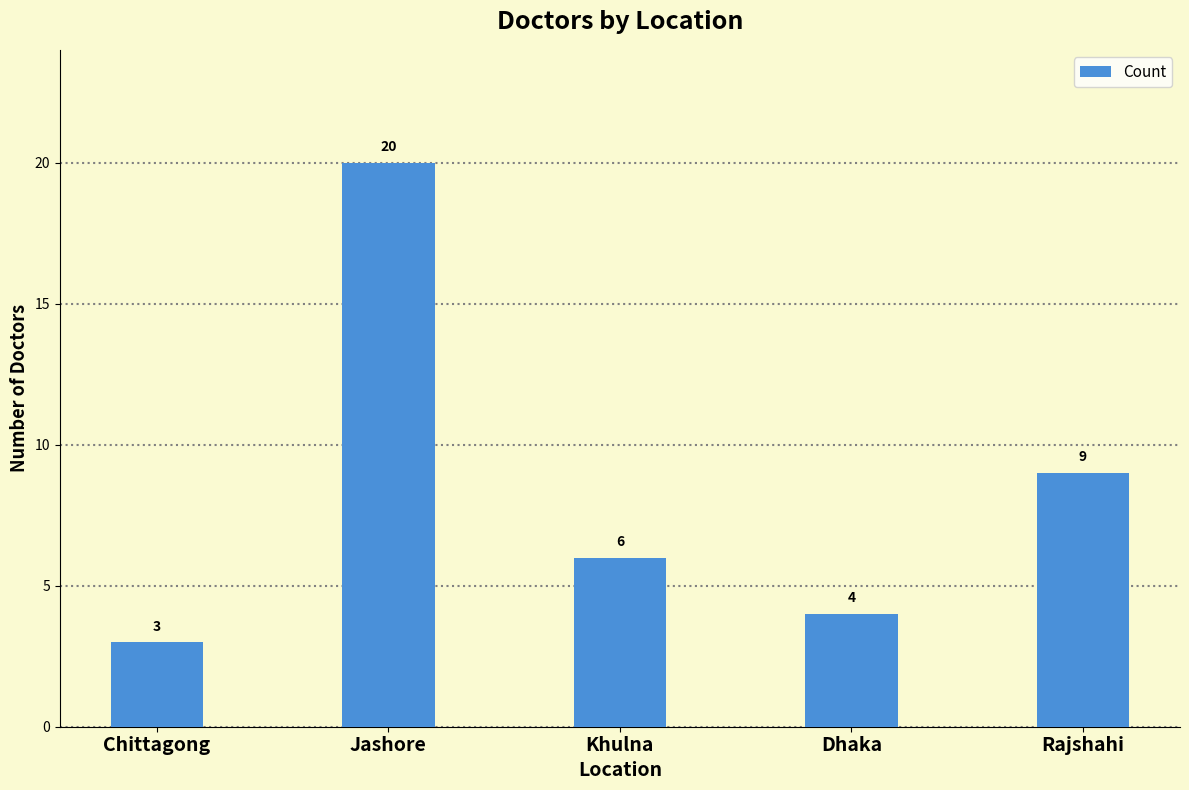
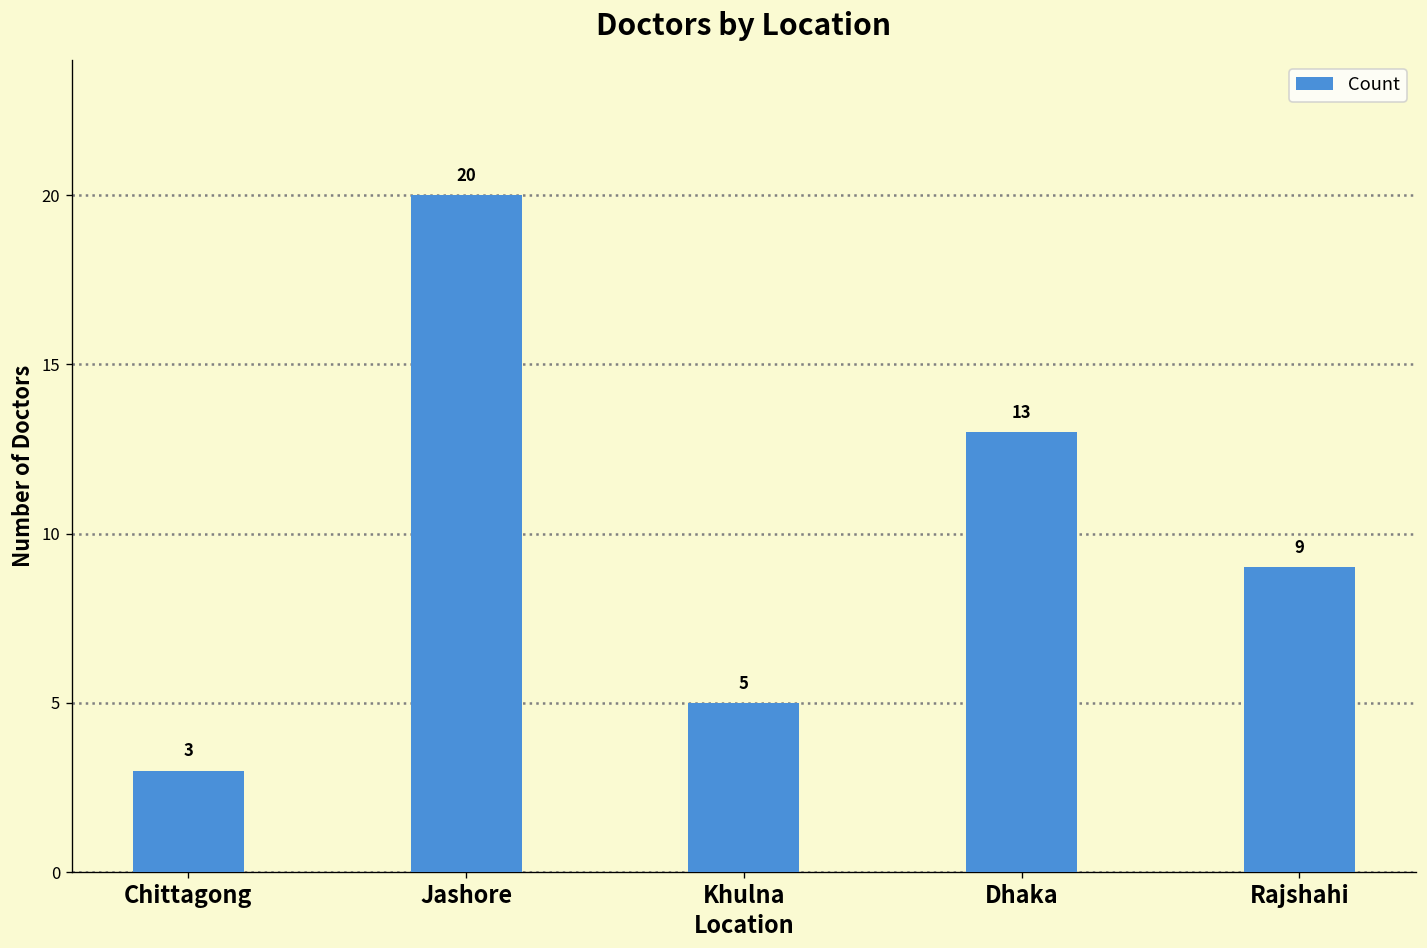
Khulna: 6 -> 5
Dhaka: 4 -> 13
